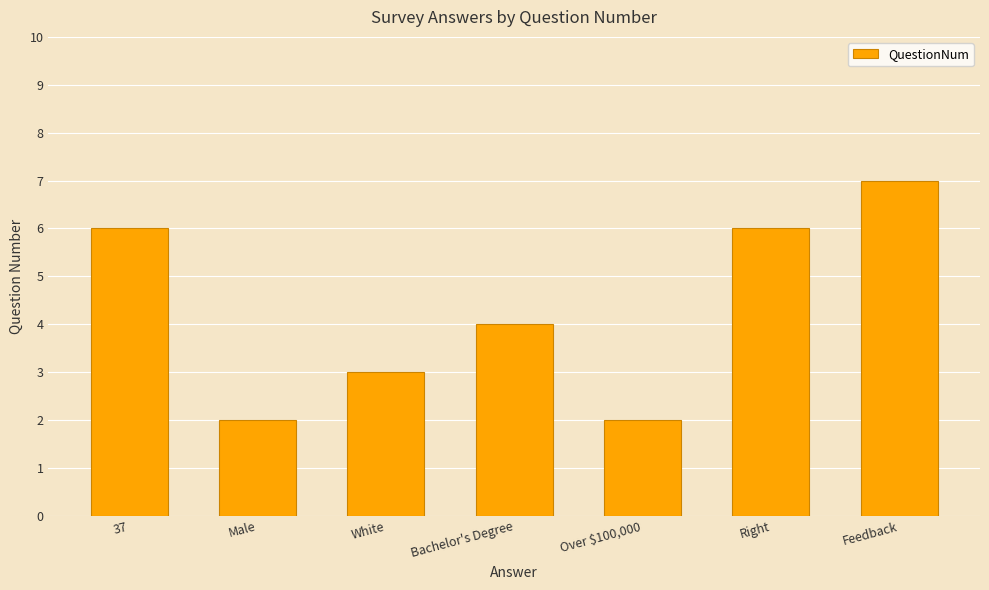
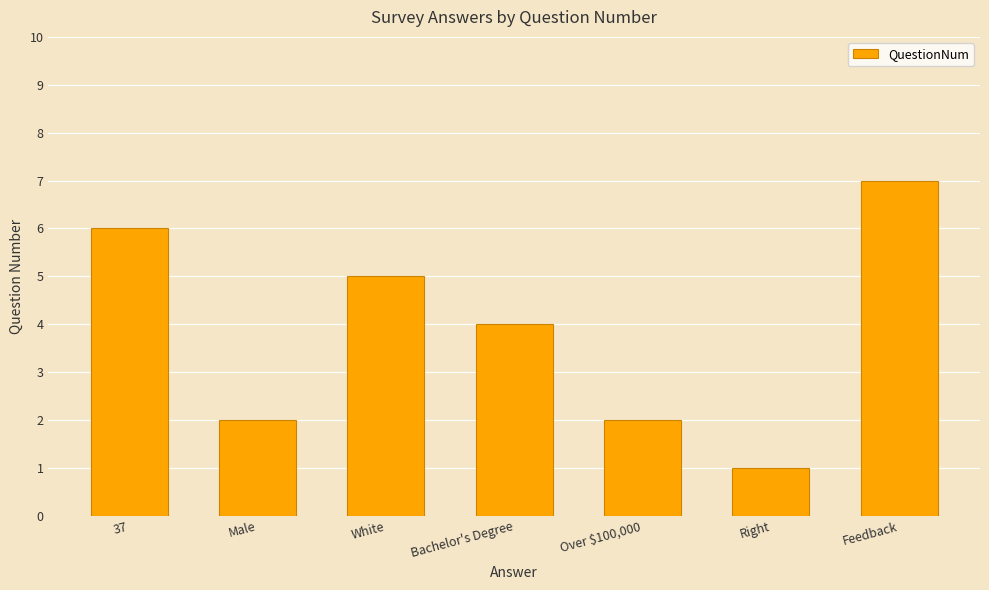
White: 3 -> 5
Right: 6 -> 1
